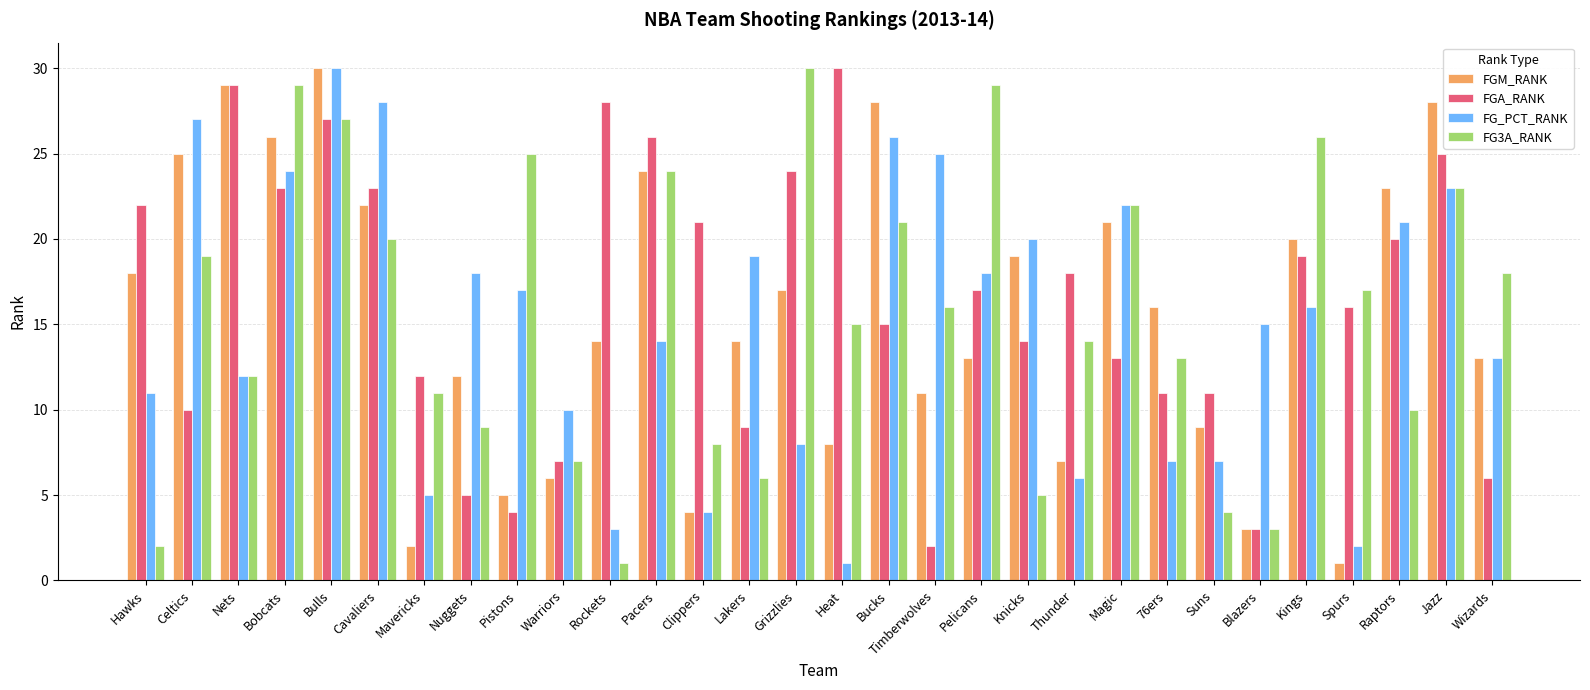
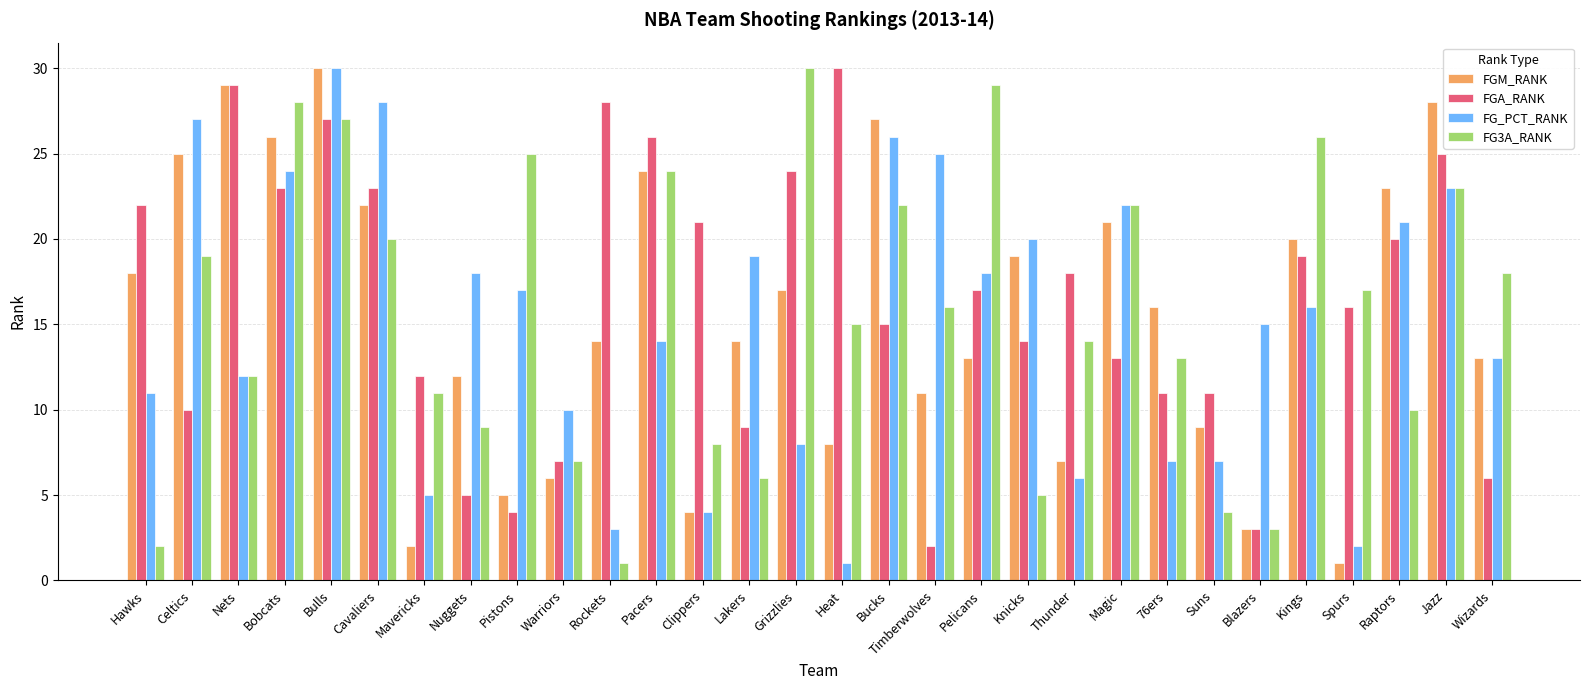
FG3A_RANK, Bobcats: 29 -> 28
FGM_RANK, Bucks: 28 -> 27
FG3A_RANK, Bucks: 21 -> 22
